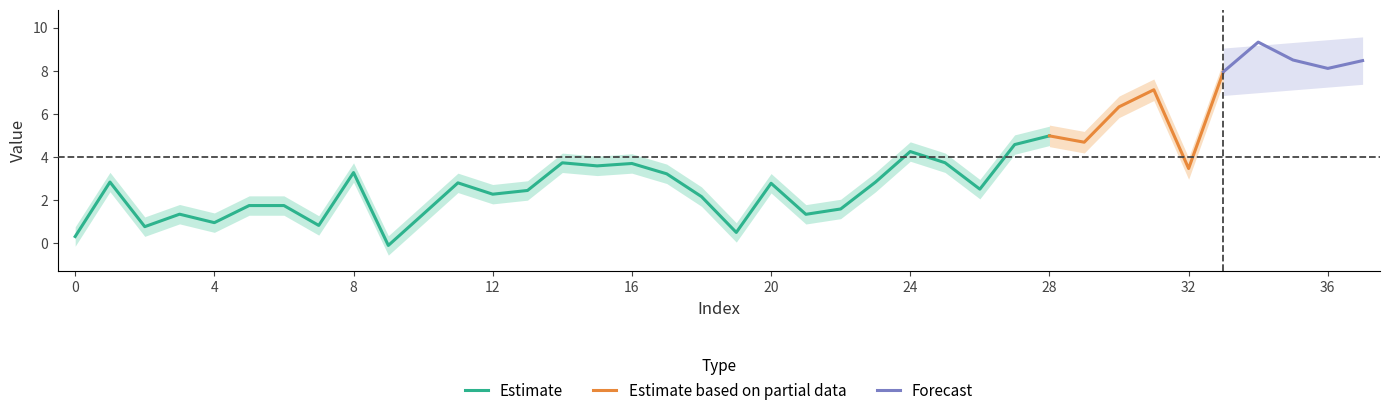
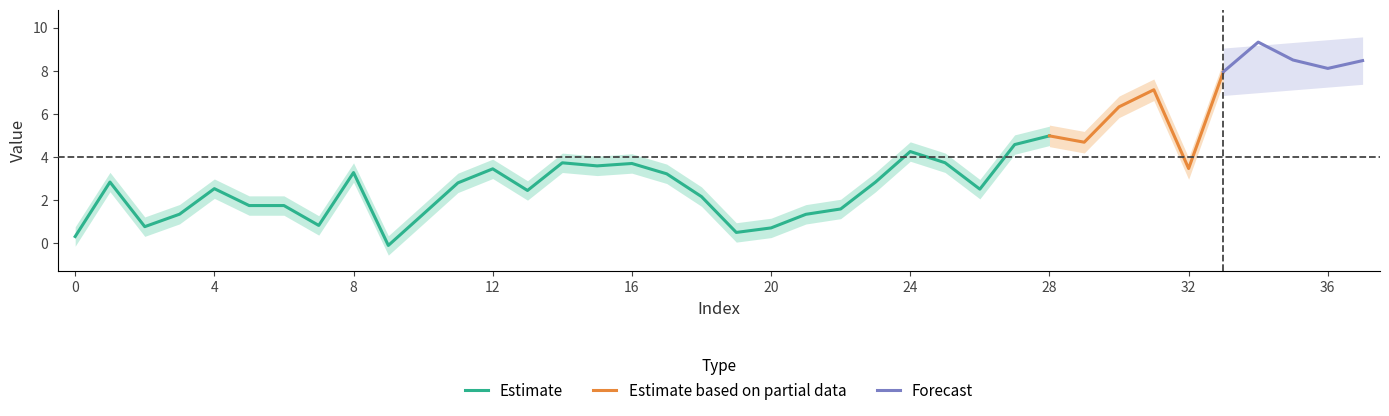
Estimate, 4: 1.0 -> 2.5
Estimate, 12: 2.3 -> 3.5
Estimate, 20: 2.8 -> 0.7
